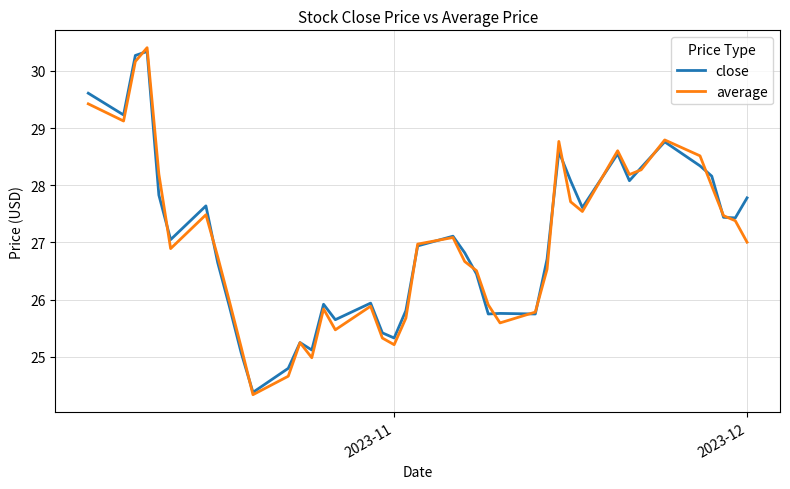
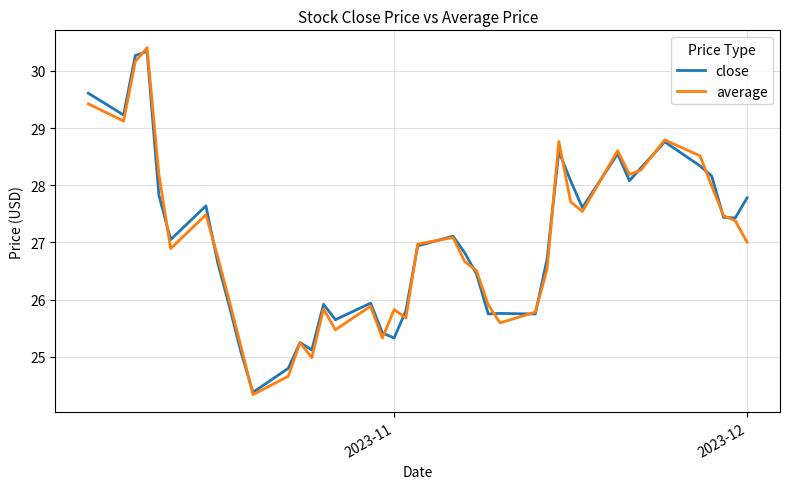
average, 2023-11: 25.2 -> 25.8
